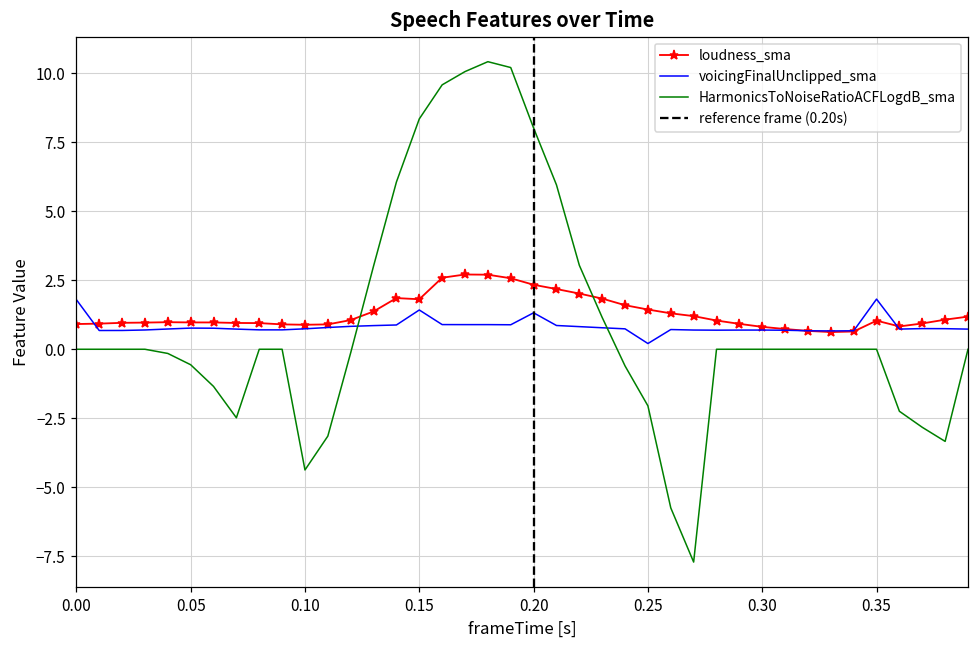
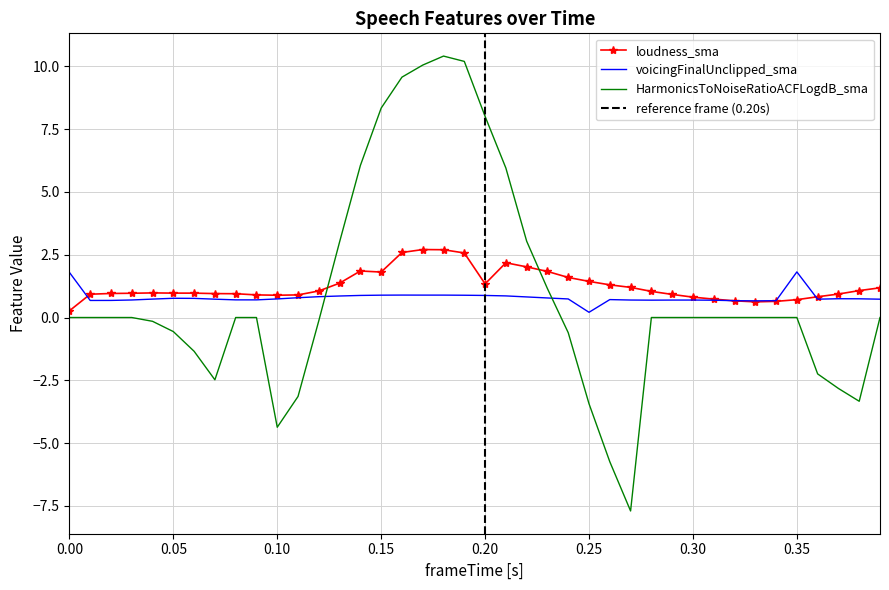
loudness_sma, 0.00: 0.9 -> 0.3
voicingFinalUnclipped_sma, 0.15: 1.4 -> 0.9
loudness_sma, 0.20: 2.3 -> 1.3
voicingFinalUnclipped_sma, 0.20: 1.3 -> 0.9
HarmonicsToNoiseRatioACFLogdB_sma, 0.25: -2.0 -> -3.4
loudness_sma, 0.35: 1.0 -> 0.7
